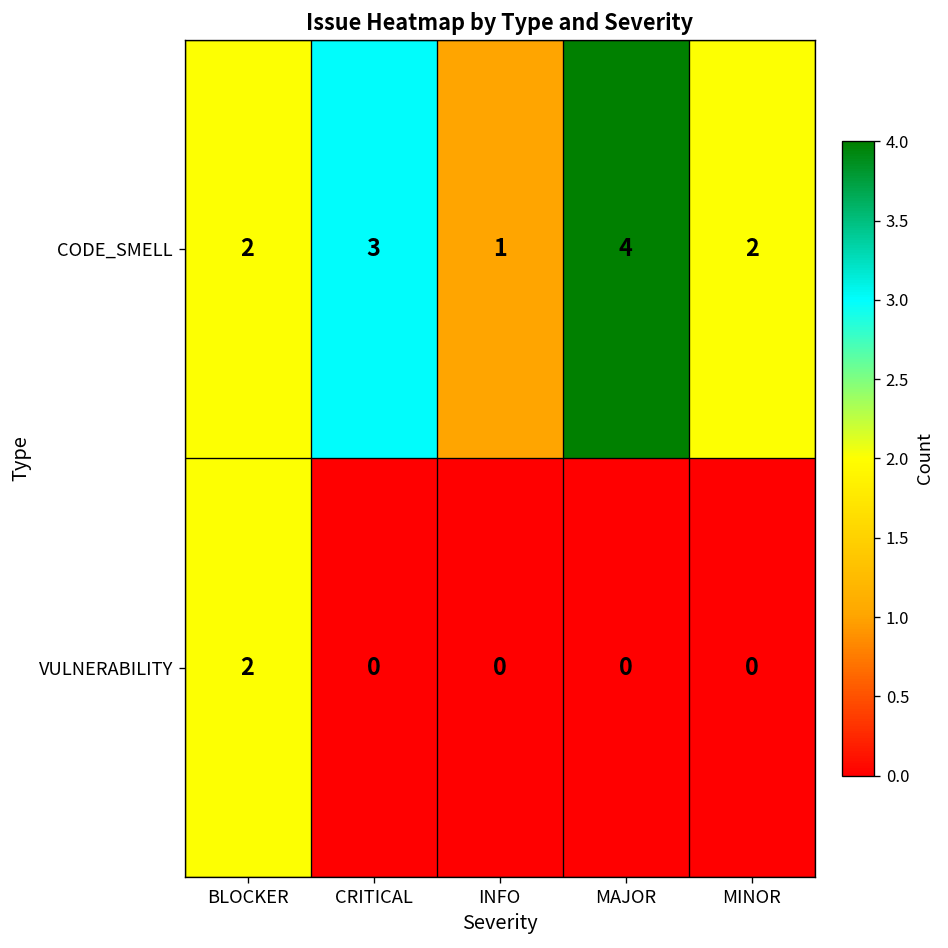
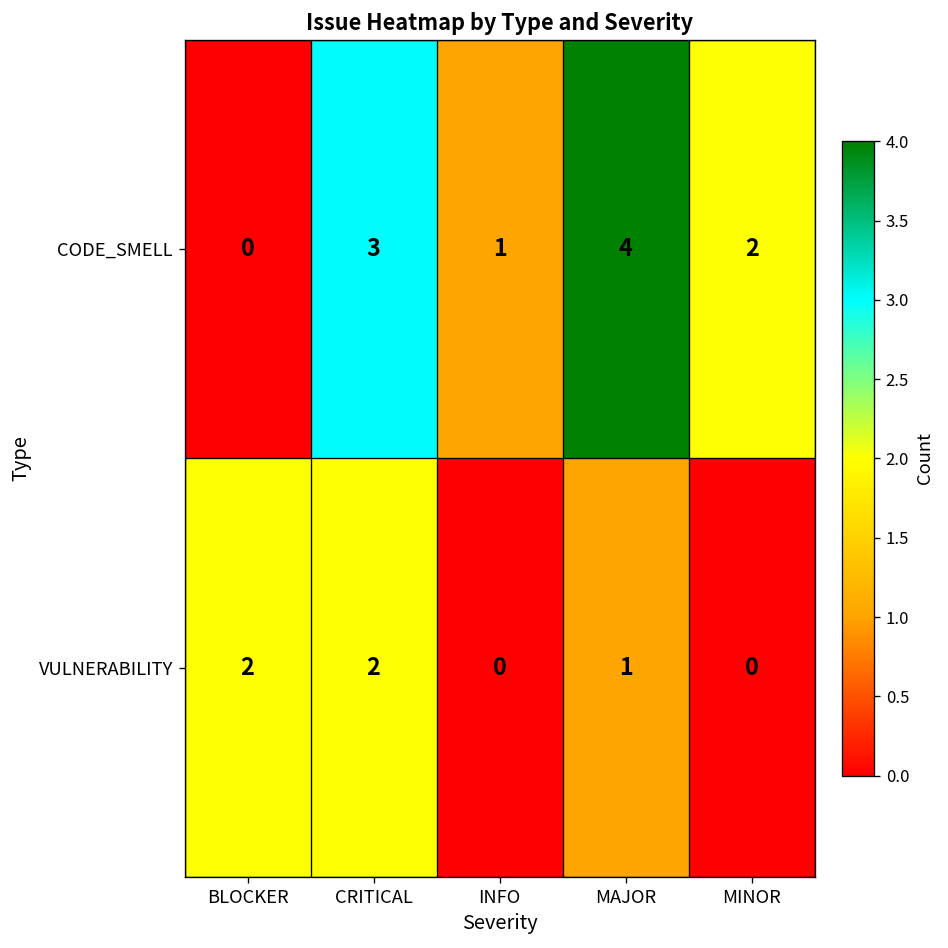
CODE_SMELL, BLOCKER: 2 -> 0
VULNERABILITY, CRITICAL: 0 -> 2
VULNERABILITY, MAJOR: 0 -> 1
